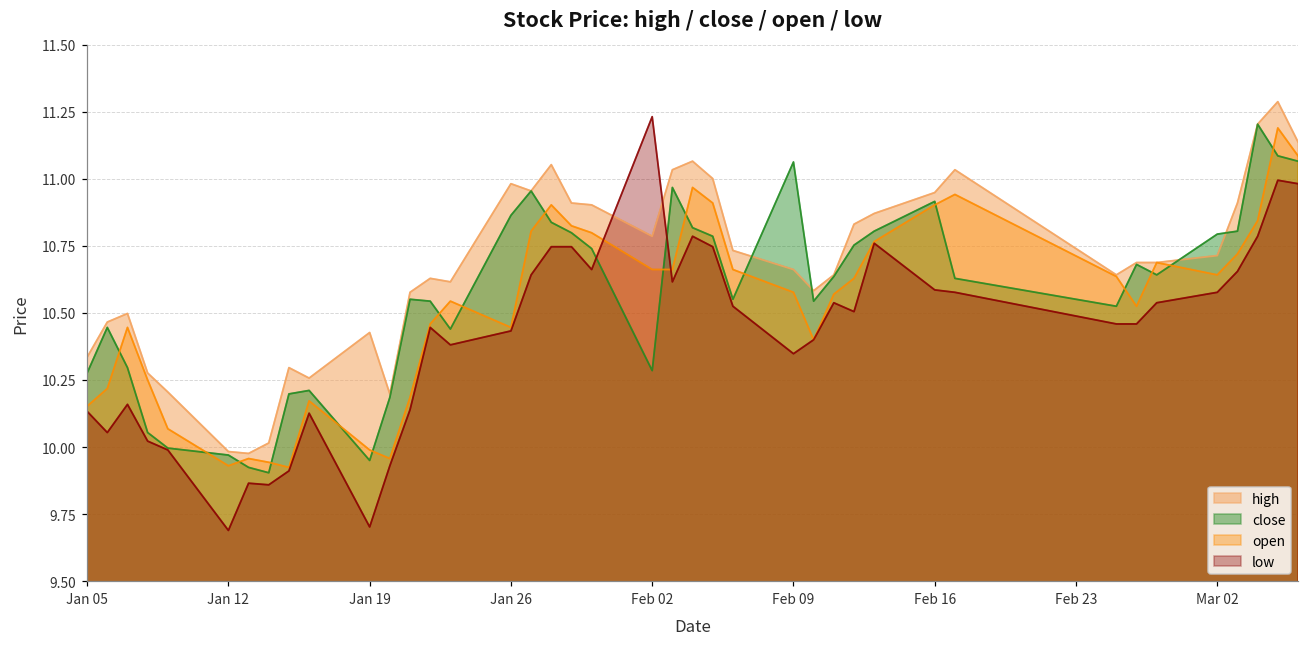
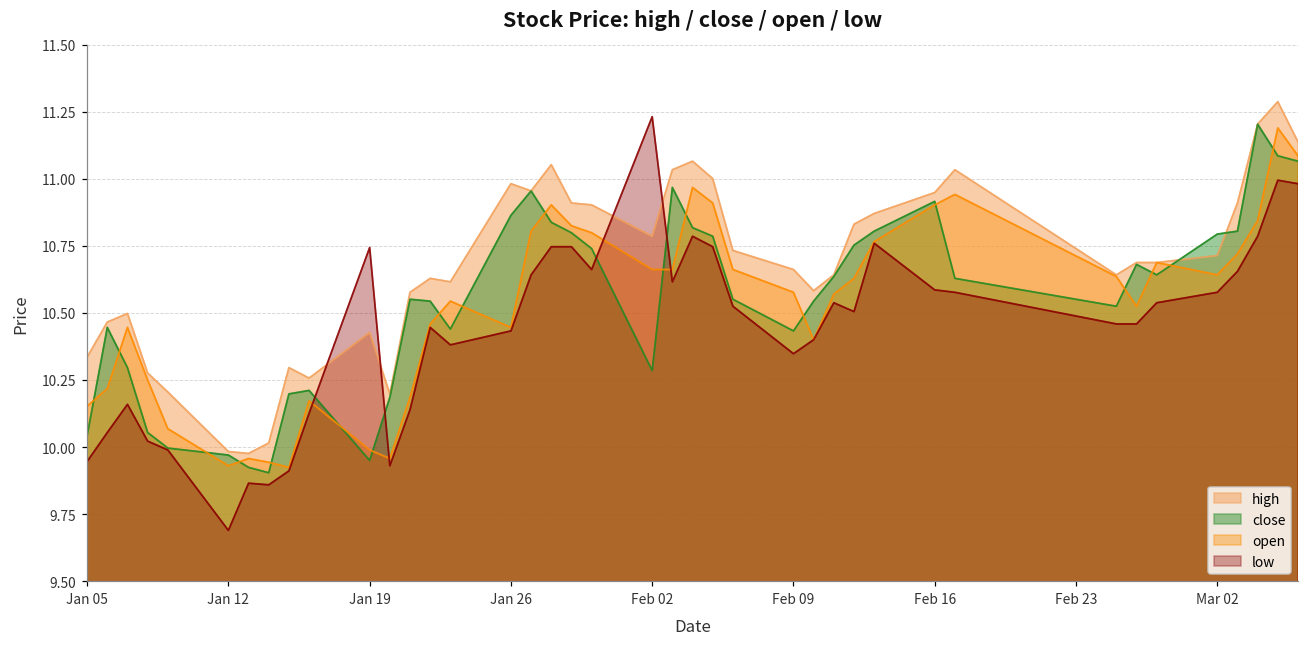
close, Jan 05: 10.28 -> 10.04
low, Jan 05: 10.13 -> 9.95
low, Jan 19: 9.70 -> 10.74
close, Feb 09: 11.06 -> 10.43
